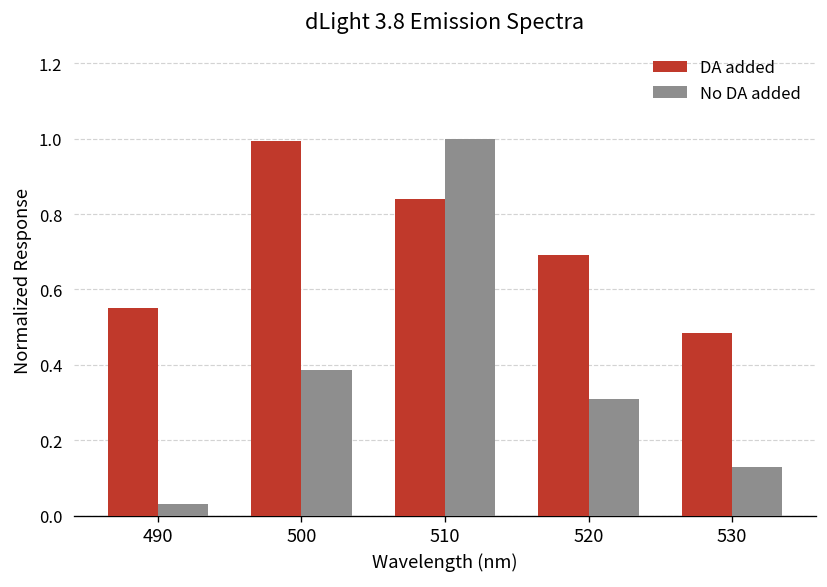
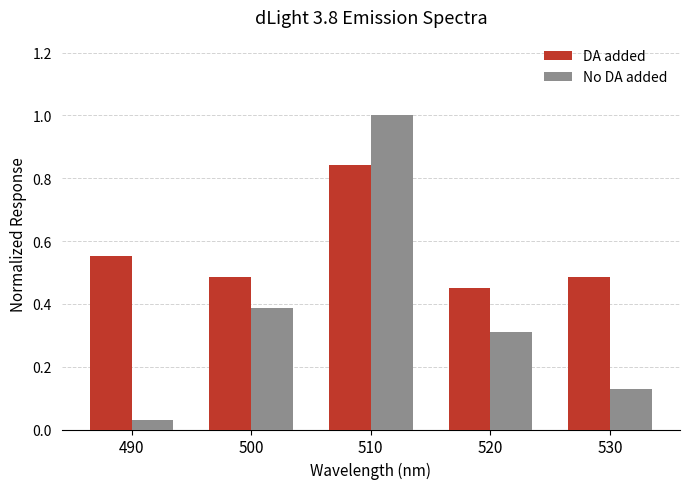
DA added, 500: 1.00 -> 0.49
DA added, 520: 0.69 -> 0.45
